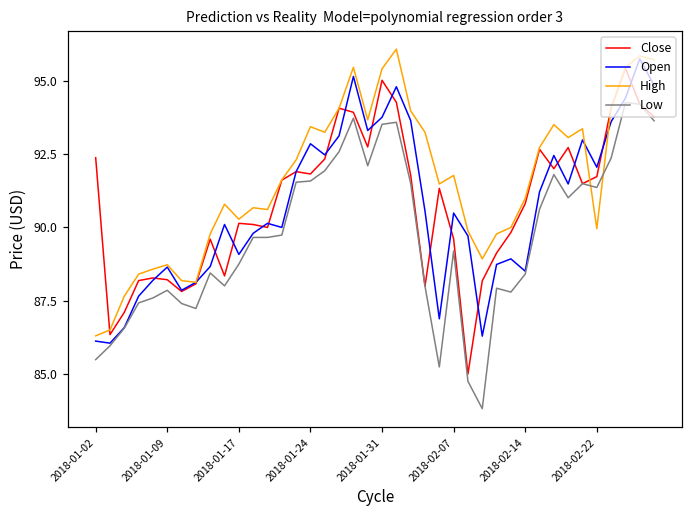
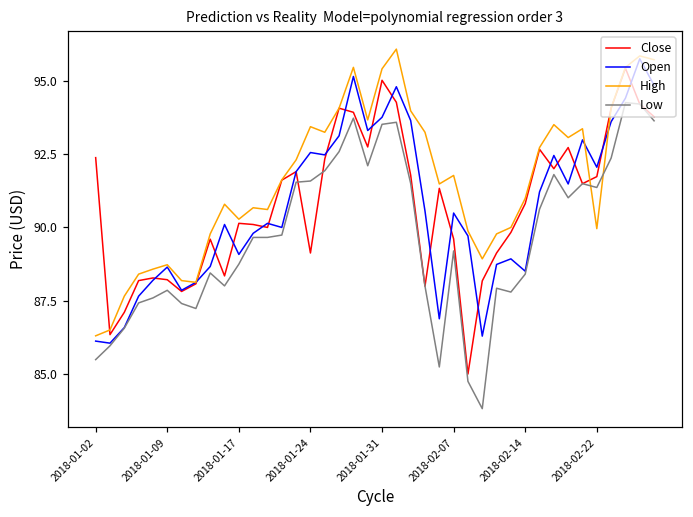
Close, 2018-01-24: 91.8 -> 89.1
Open, 2018-01-24: 92.8 -> 92.6
